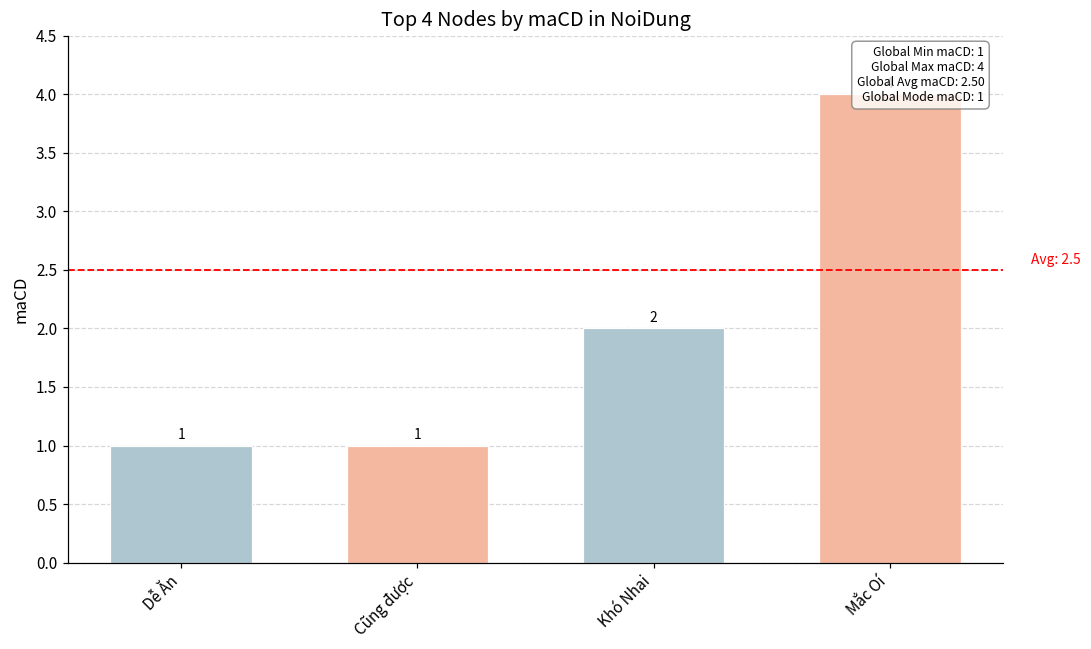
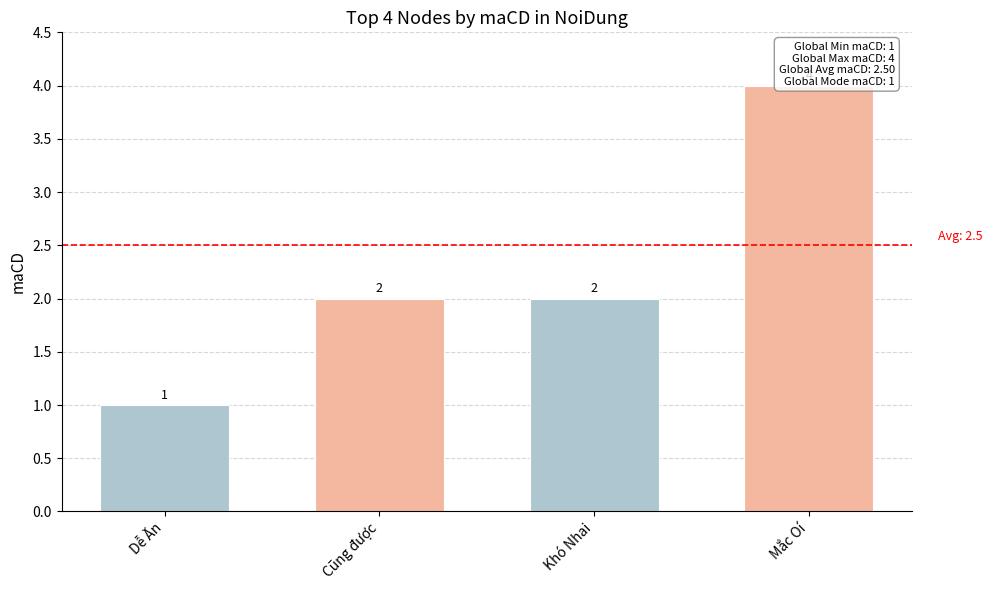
Cũng được: 1 -> 2
